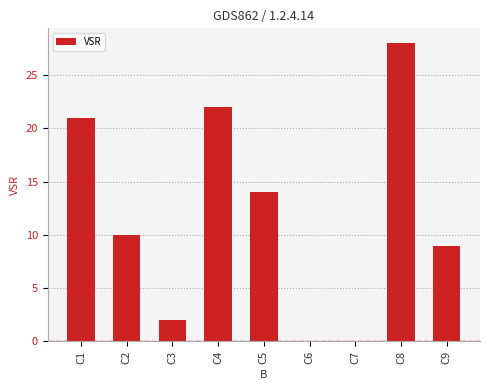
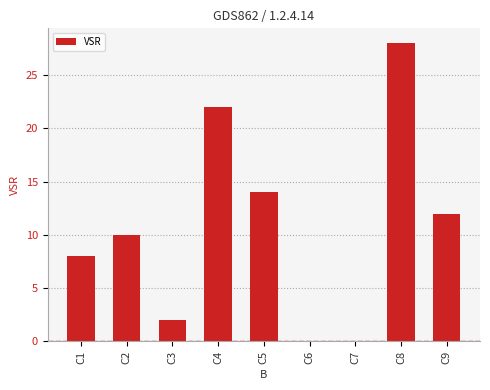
C1: 21 -> 8
C9: 9 -> 12
